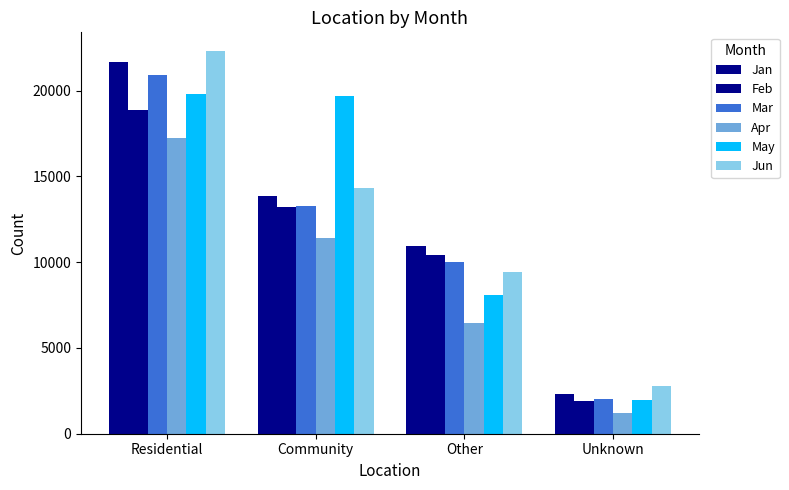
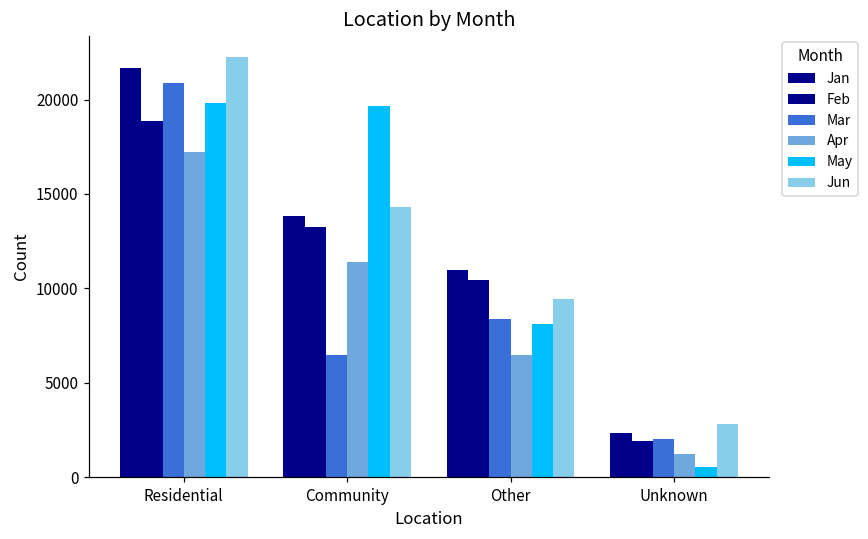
Mar, Community: 13300 -> 6500
Mar, Other: 10000 -> 8400
May, Unknown: 1900 -> 500
